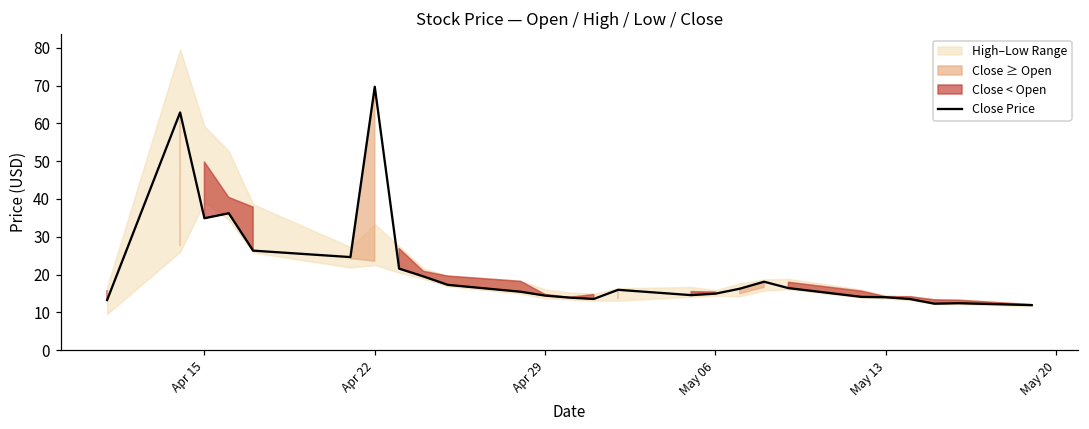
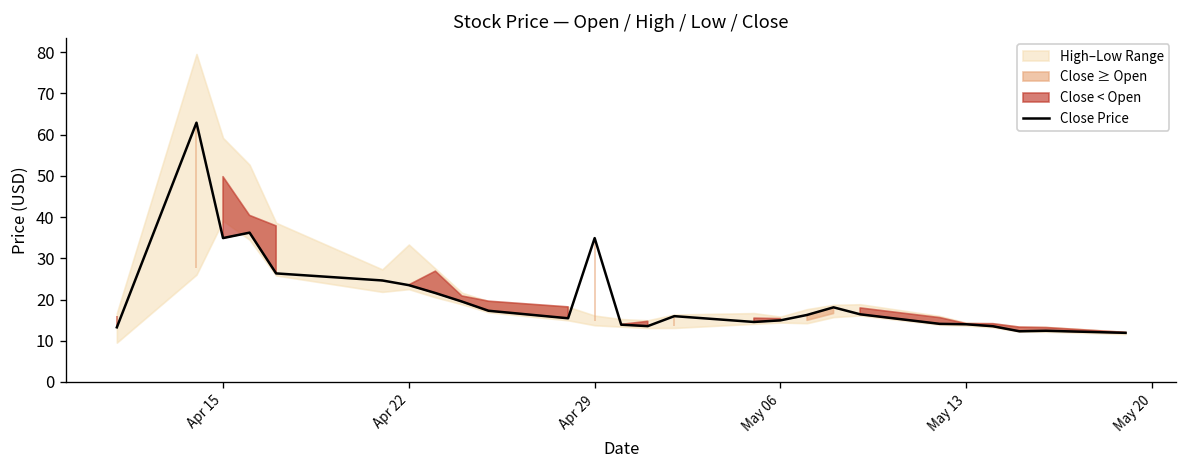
Close Price, Apr 22: 70 -> 23
Close Price, Apr 29: 14 -> 35
